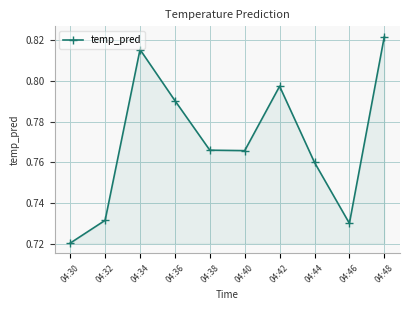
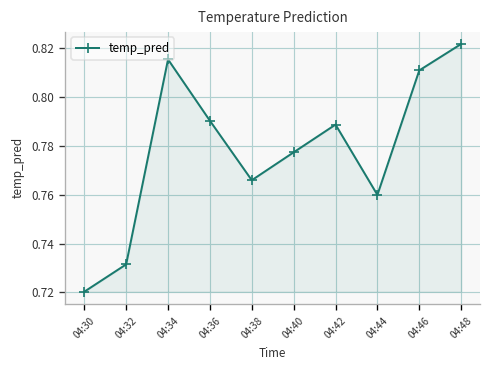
04:40: 0.766 -> 0.777
04:42: 0.797 -> 0.789
04:46: 0.730 -> 0.811
